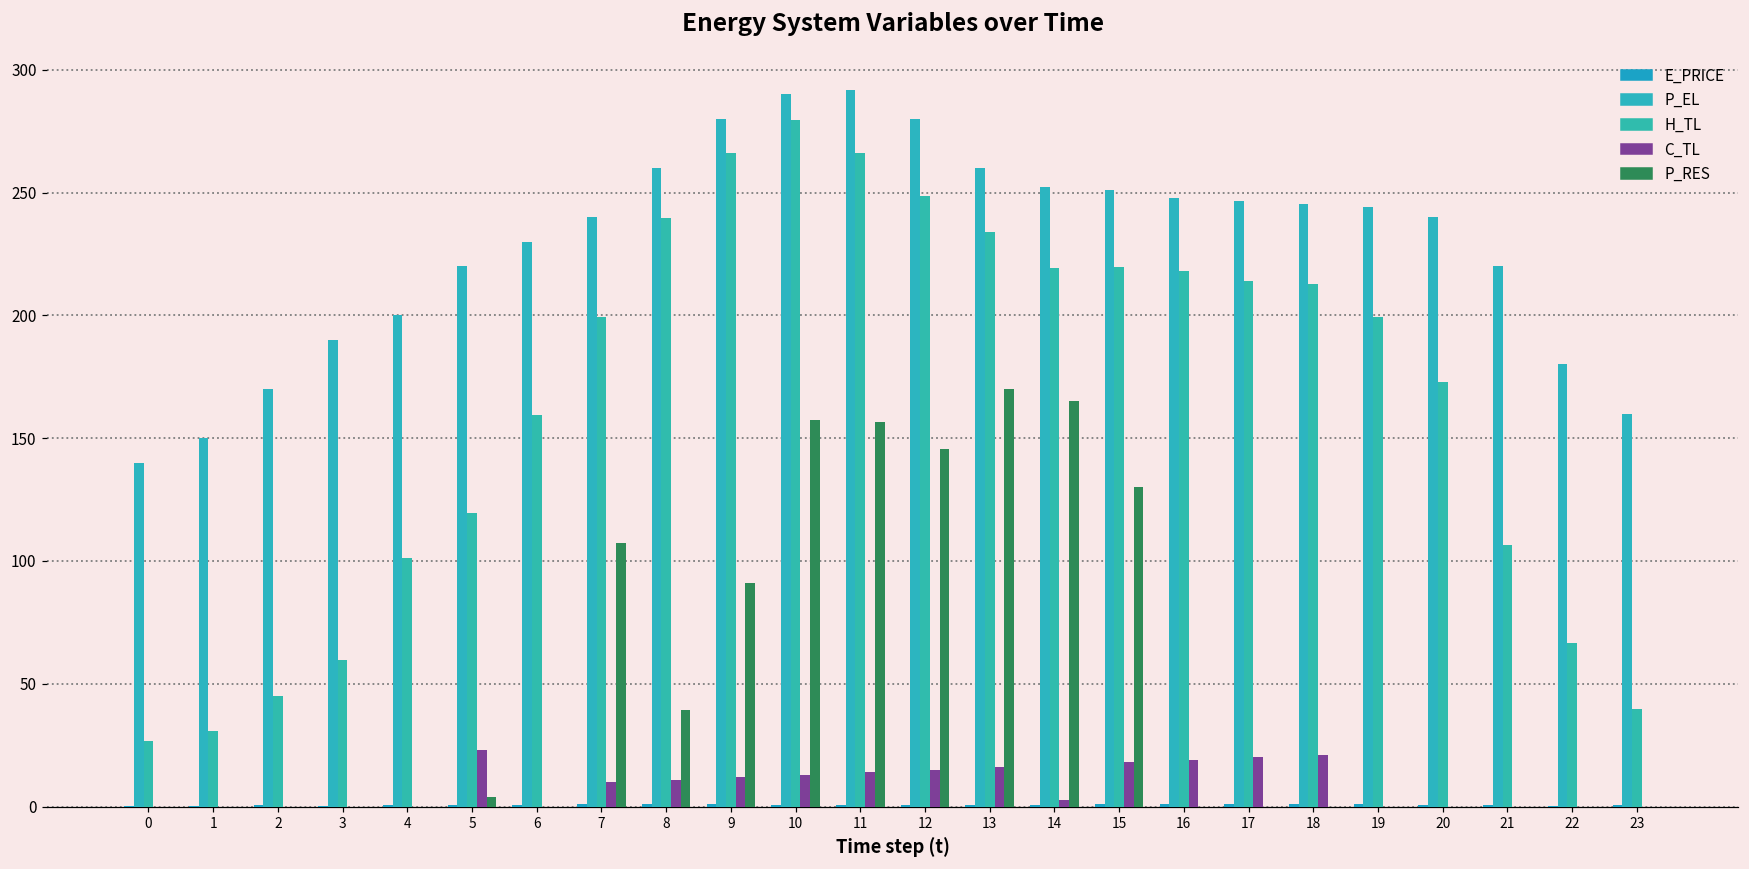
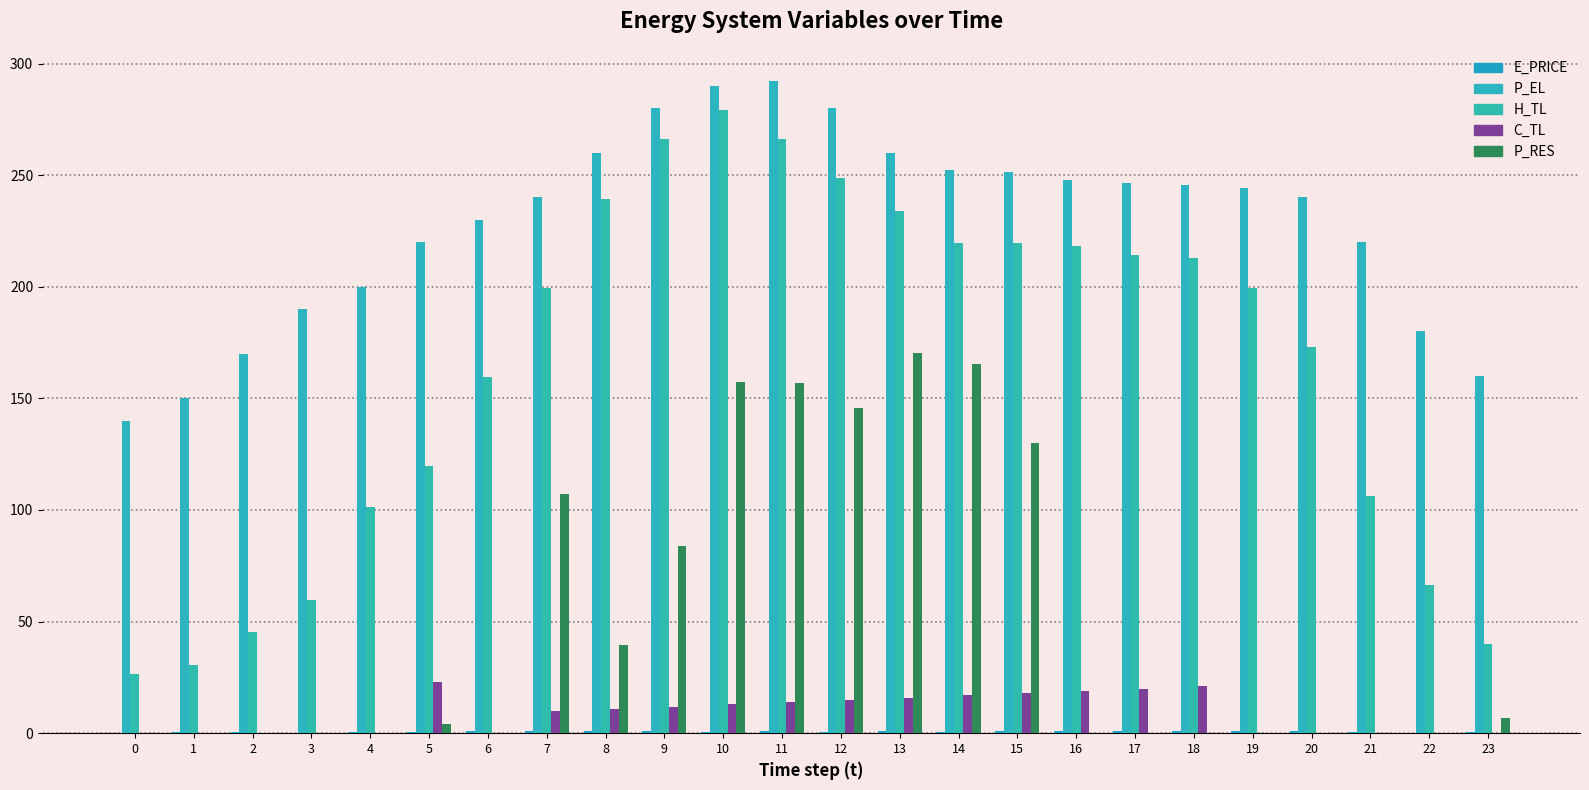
P_RES, 9: 91 -> 84
C_TL, 14: 3 -> 17
P_RES, 23: 0 -> 7
